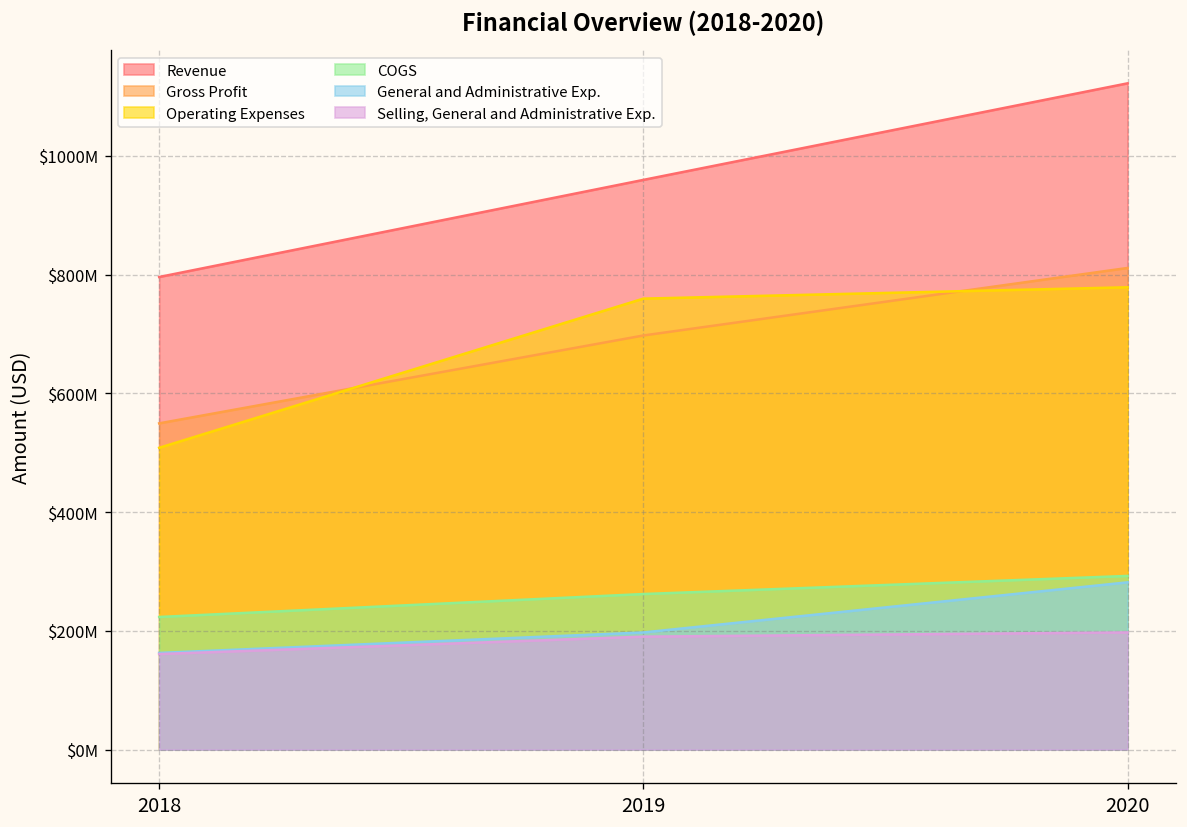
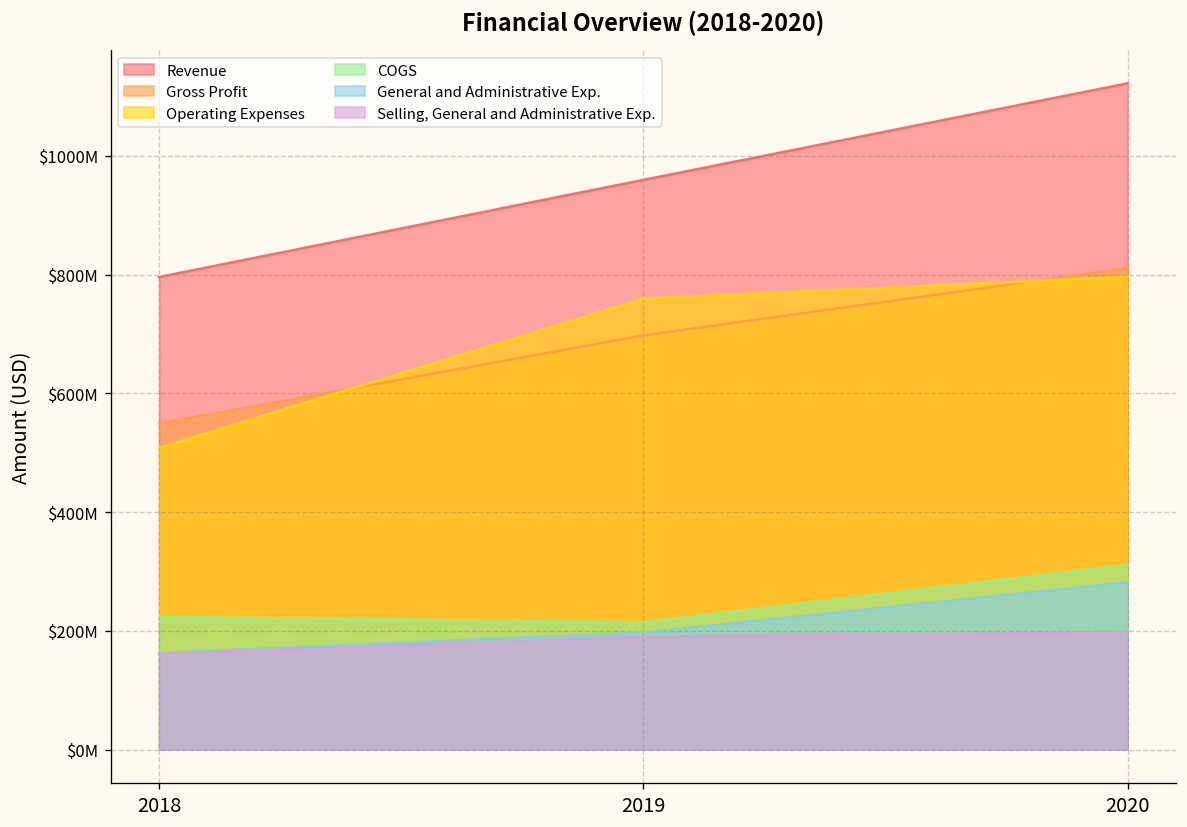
COGS, 2019: $260000000 -> $210000000
Operating Expenses, 2020: $780000000 -> $800000000
COGS, 2020: $290000000 -> $310000000
